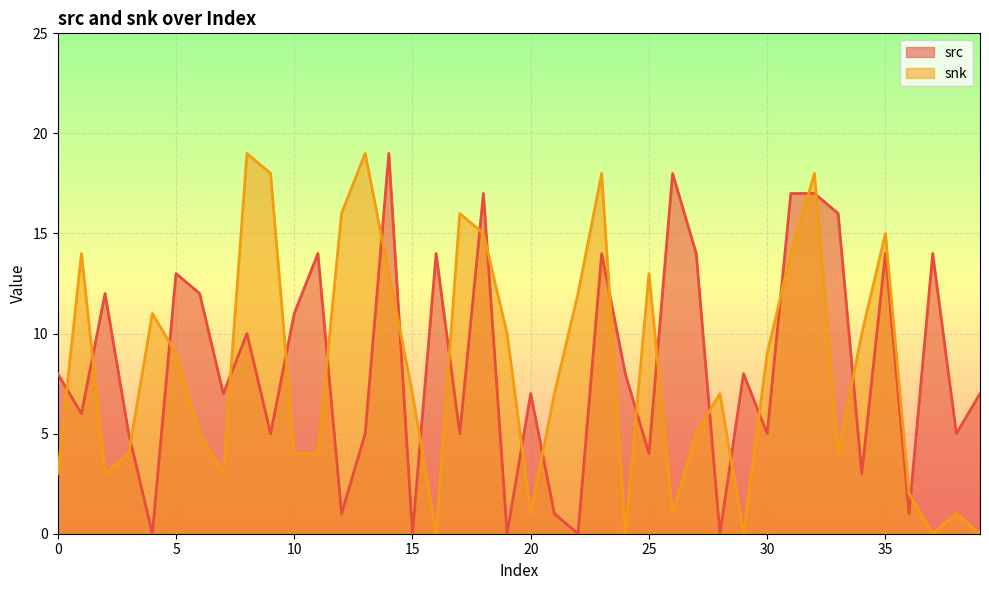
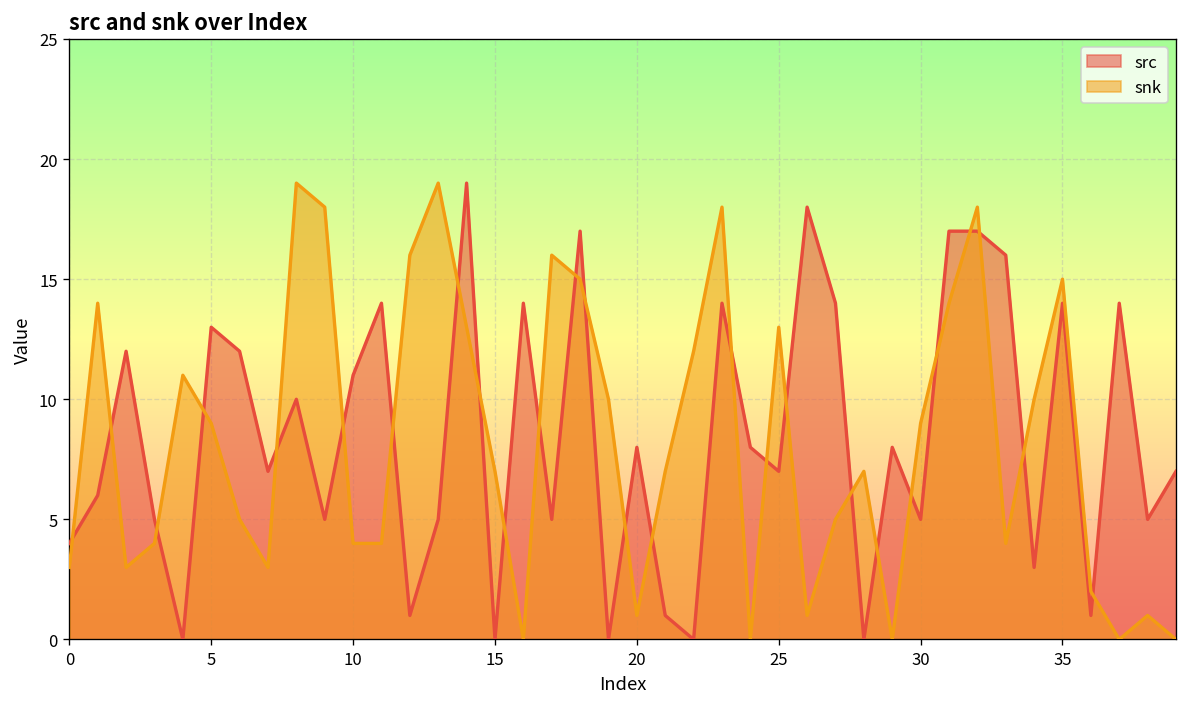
src, 0: 8 -> 4
src, 20: 7 -> 8
src, 25: 4 -> 7
